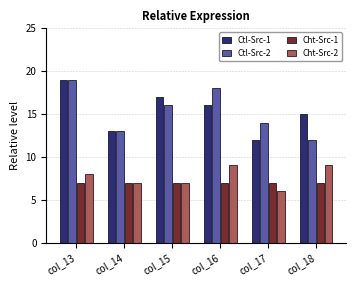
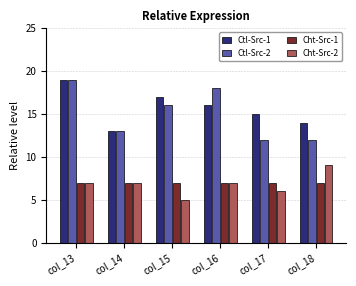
Cht-Src-2, col_13: 8 -> 7
Cht-Src-2, col_15: 7 -> 5
Cht-Src-2, col_16: 9 -> 7
Ctl-Src-1, col_17: 12 -> 15
Ctl-Src-2, col_17: 14 -> 12
Ctl-Src-1, col_18: 15 -> 14
